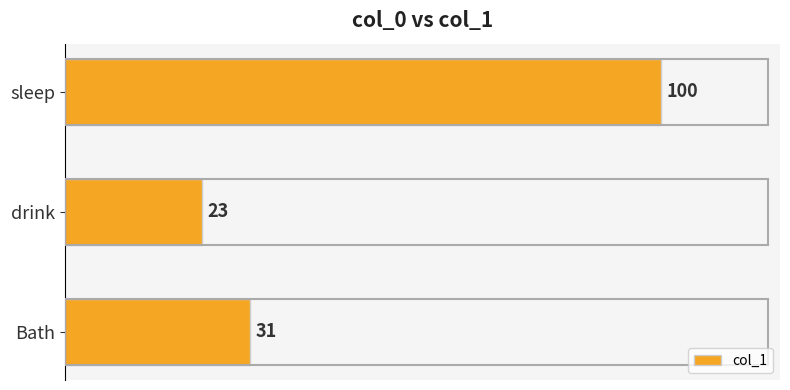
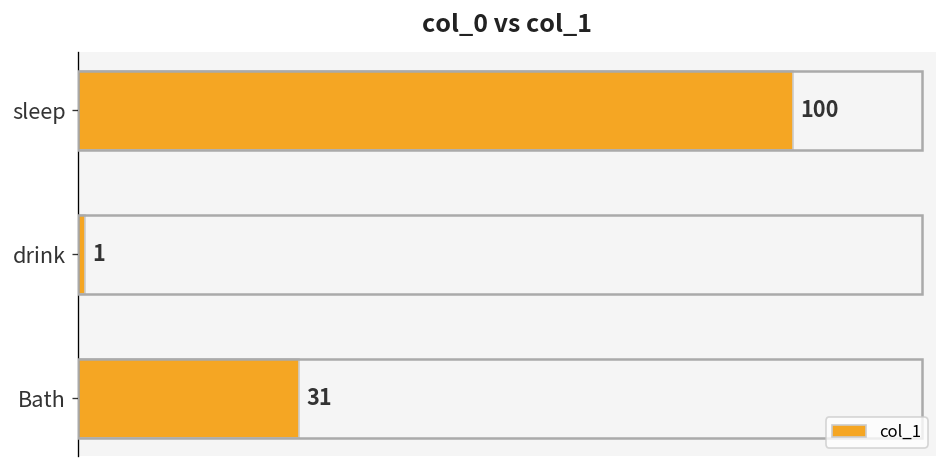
drink: 23 -> 1
